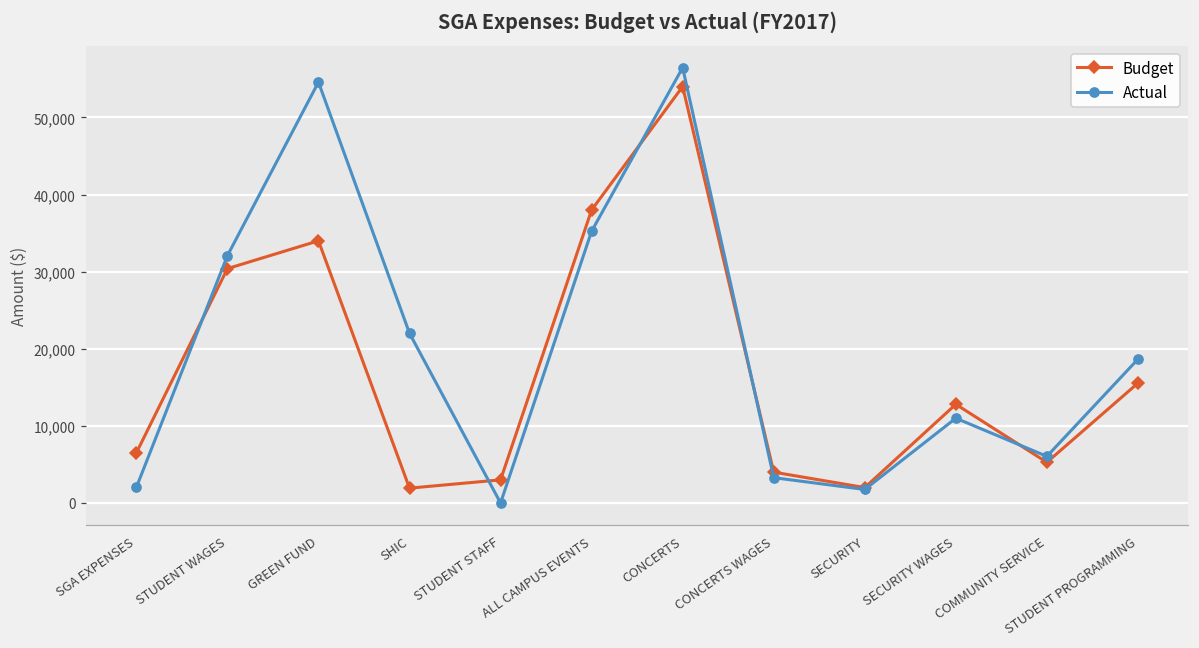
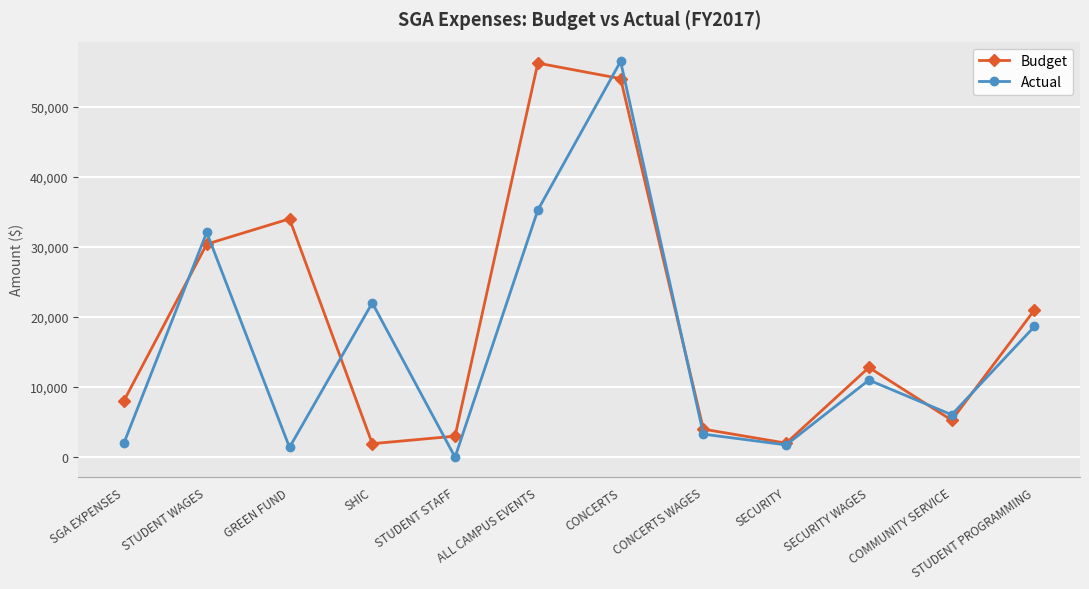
Budget, SGA EXPENSES: 7,000 -> 8,000
Actual, GREEN FUND: 55,000 -> 1,000
Budget, ALL CAMPUS EVENTS: 38,000 -> 56,000
Budget, STUDENT PROGRAMMING: 16,000 -> 21,000
